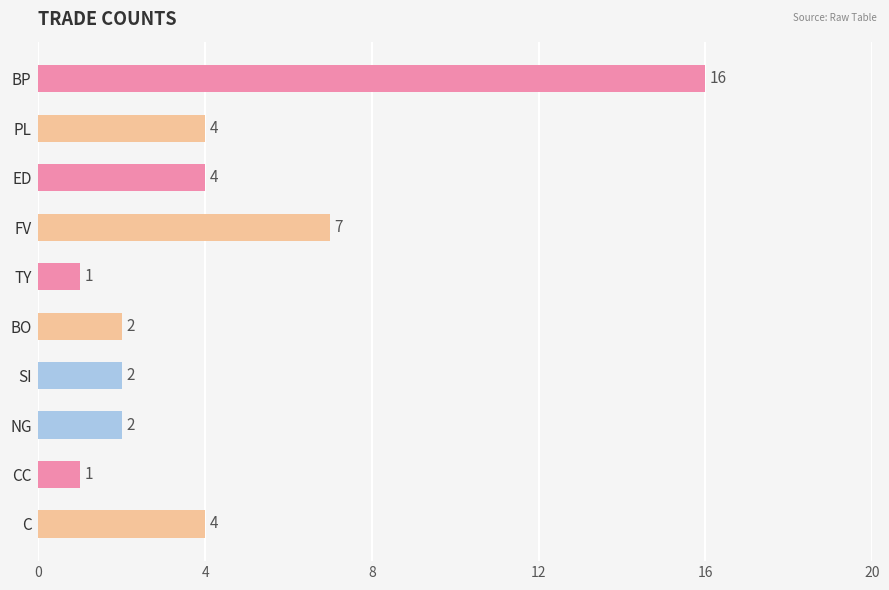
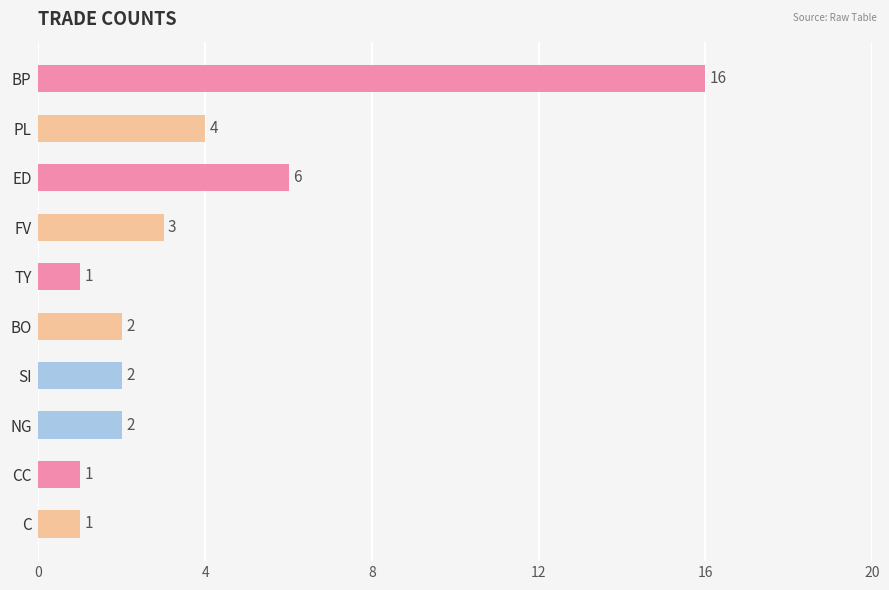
ED: 4 -> 6
FV: 7 -> 3
C: 4 -> 1
